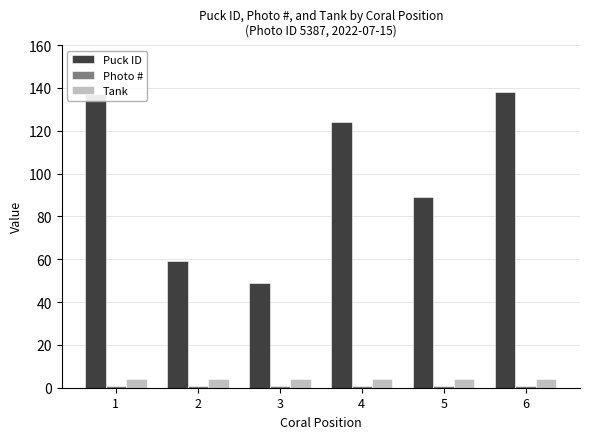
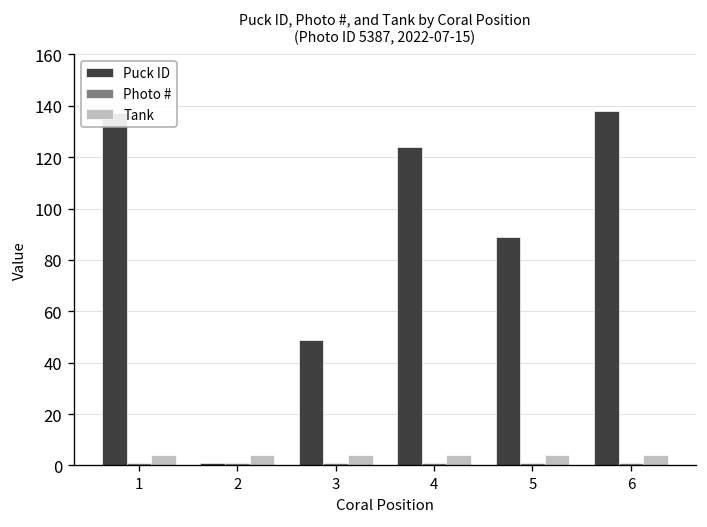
Puck ID, 2: 59 -> 1
